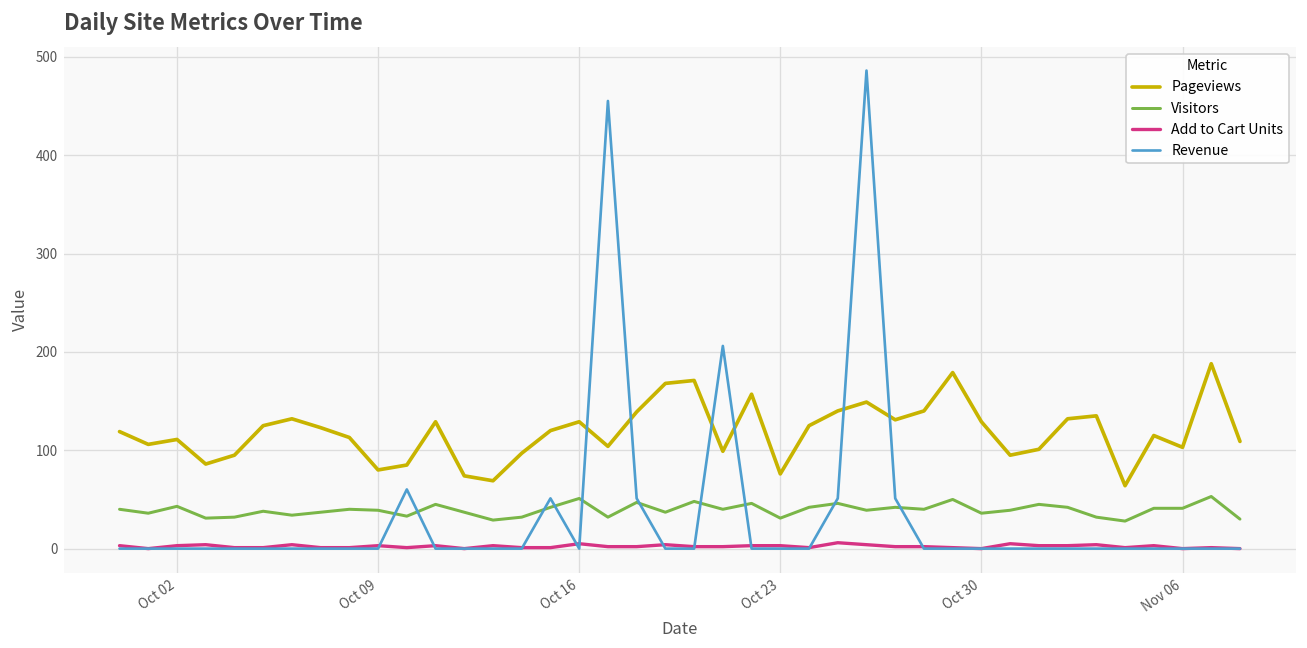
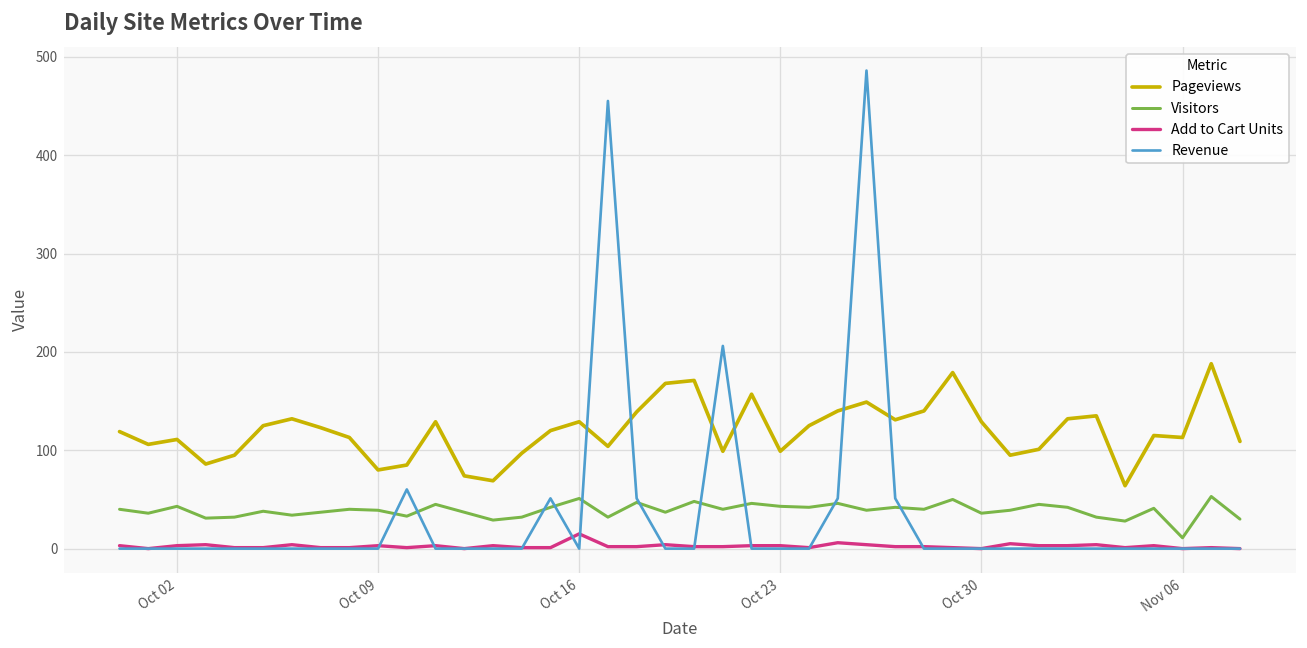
Add to Cart Units, Oct 16: 10 -> 20
Pageviews, Oct 23: 80 -> 100
Visitors, Oct 23: 30 -> 40
Pageviews, Nov 06: 100 -> 110
Visitors, Nov 06: 40 -> 10
